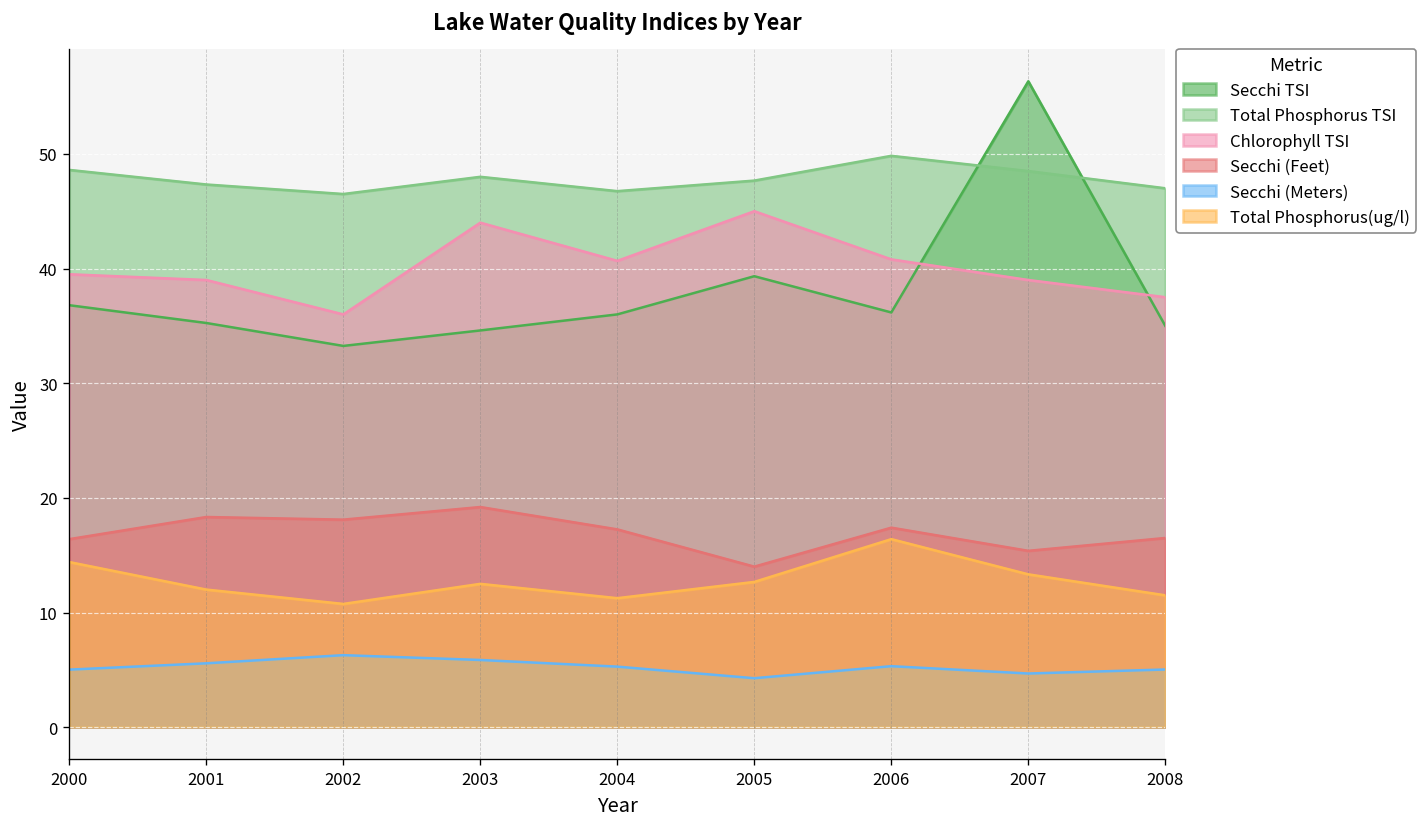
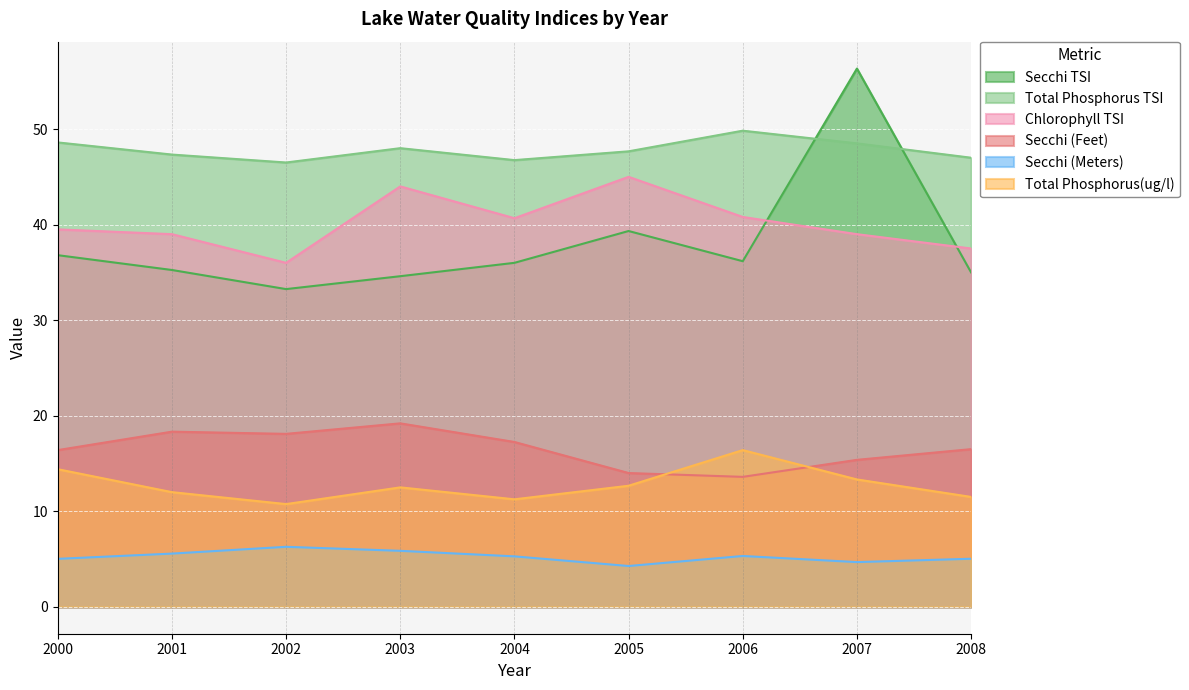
Secchi (Feet), 2006: 17 -> 14
